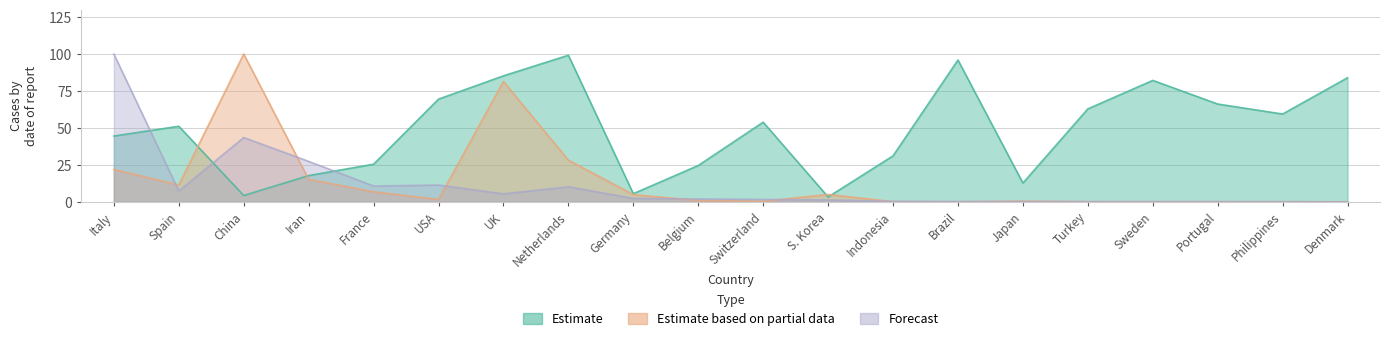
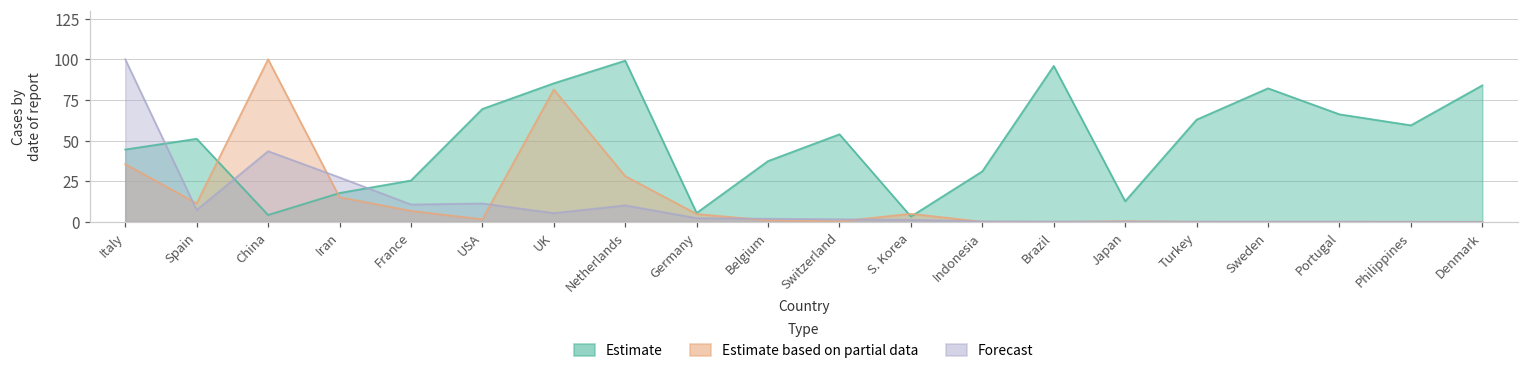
Estimate based on partial data, Italy: 22 -> 36
Estimate, Belgium: 25 -> 37
